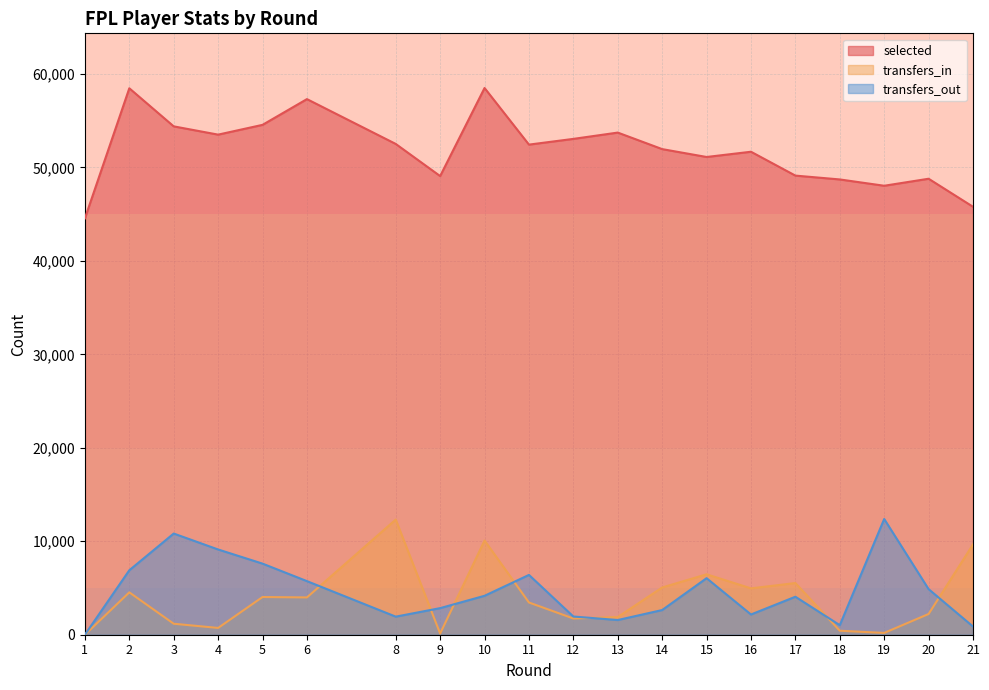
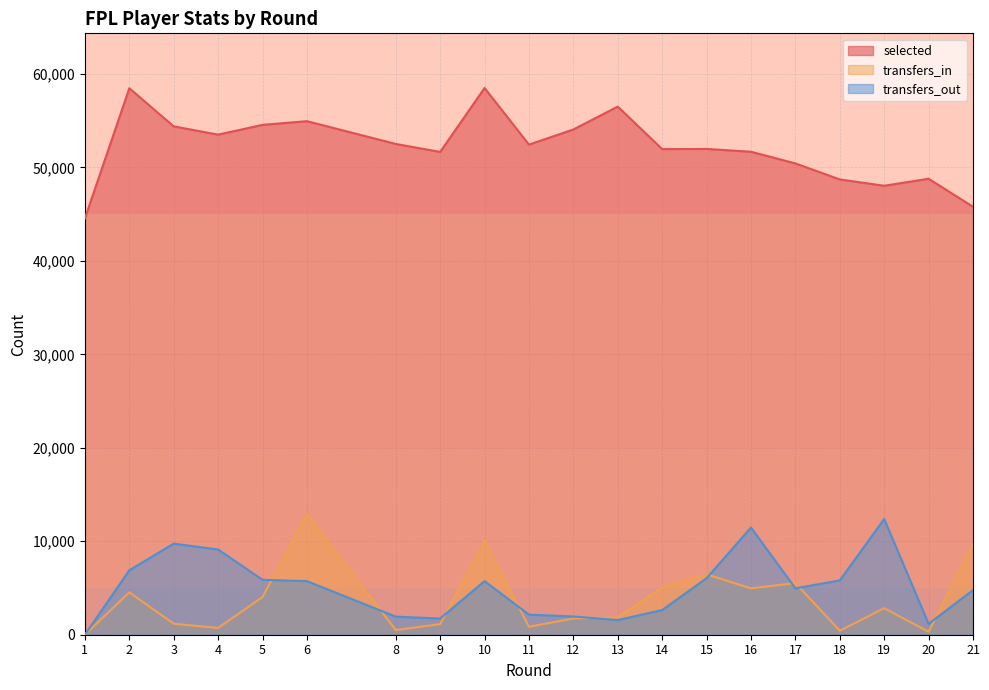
transfers_out, 3: 11,000 -> 10,000
transfers_out, 5: 8,000 -> 6,000
selected, 6: 57,000 -> 55,000
transfers_in, 6: 4,000 -> 13,000
transfers_in, 8: 12,000 -> 1,000
selected, 9: 49,000 -> 52,000
transfers_in, 9: 0 -> 1,000
transfers_out, 9: 3,000 -> 2,000
transfers_out, 10: 4,000 -> 6,000
transfers_in, 11: 3,000 -> 1,000
transfers_out, 11: 6,000 -> 2,000
selected, 12: 53,000 -> 54,000
selected, 13: 54,000 -> 57,000
selected, 15: 51,000 -> 52,000
transfers_out, 16: 2,000 -> 11,000
selected, 17: 49,000 -> 50,000
transfers_out, 17: 4,000 -> 5,000
transfers_out, 18: 1,000 -> 6,000
transfers_in, 19: 0 -> 3,000
transfers_in, 20: 2,000 -> 0
transfers_out, 20: 5,000 -> 1,000
transfers_out, 21: 1,000 -> 5,000
